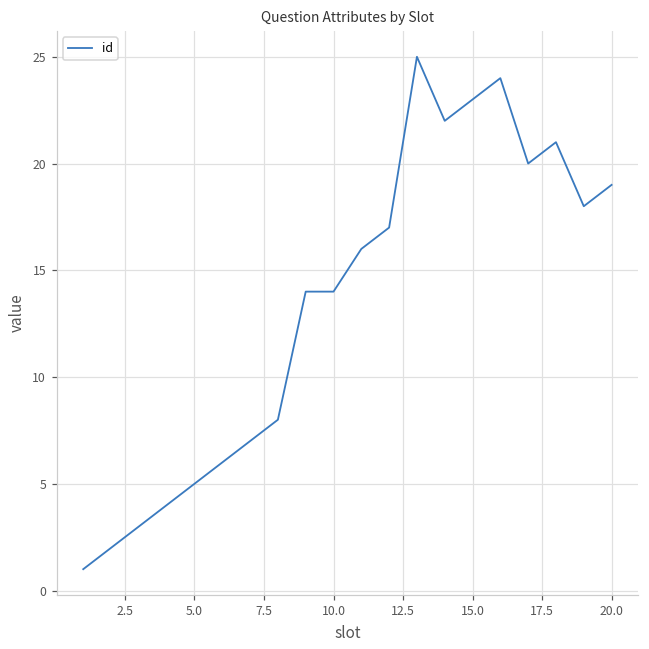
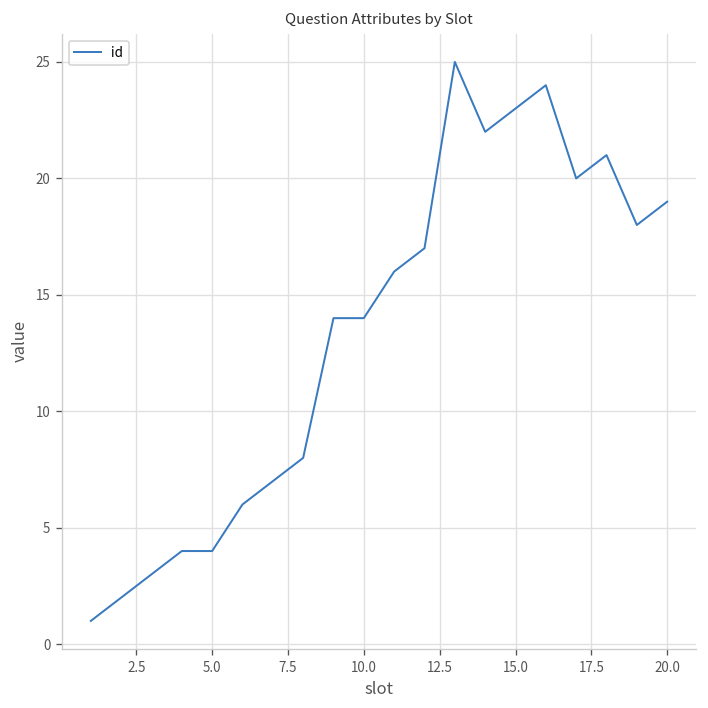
5.0: 5 -> 4
